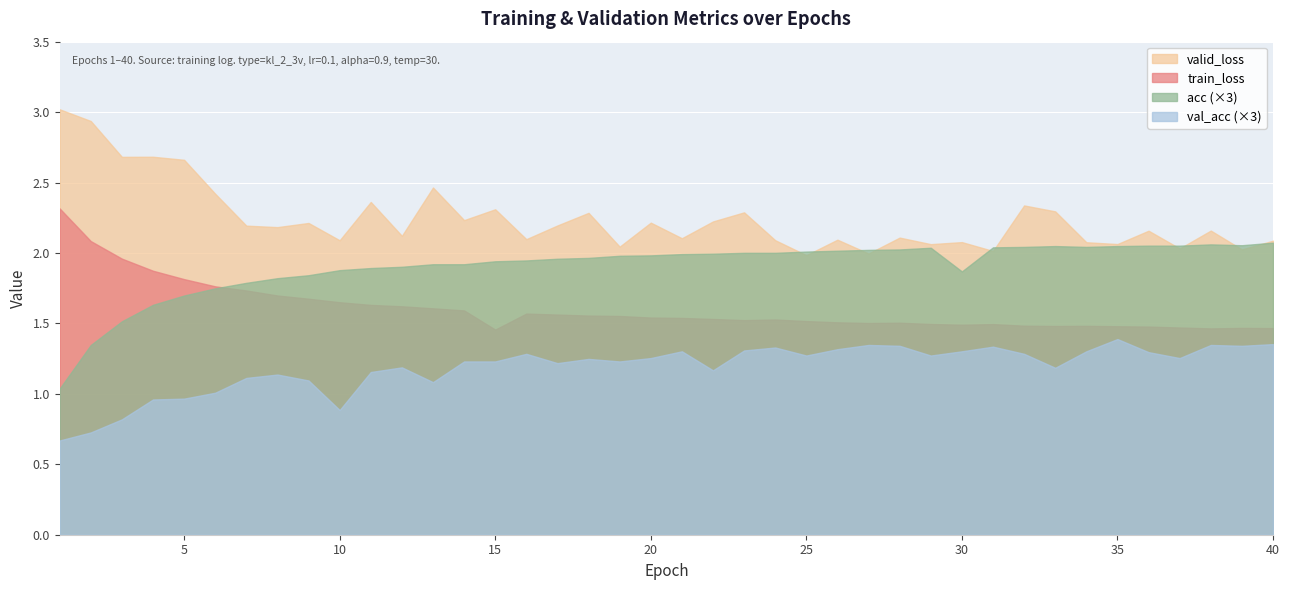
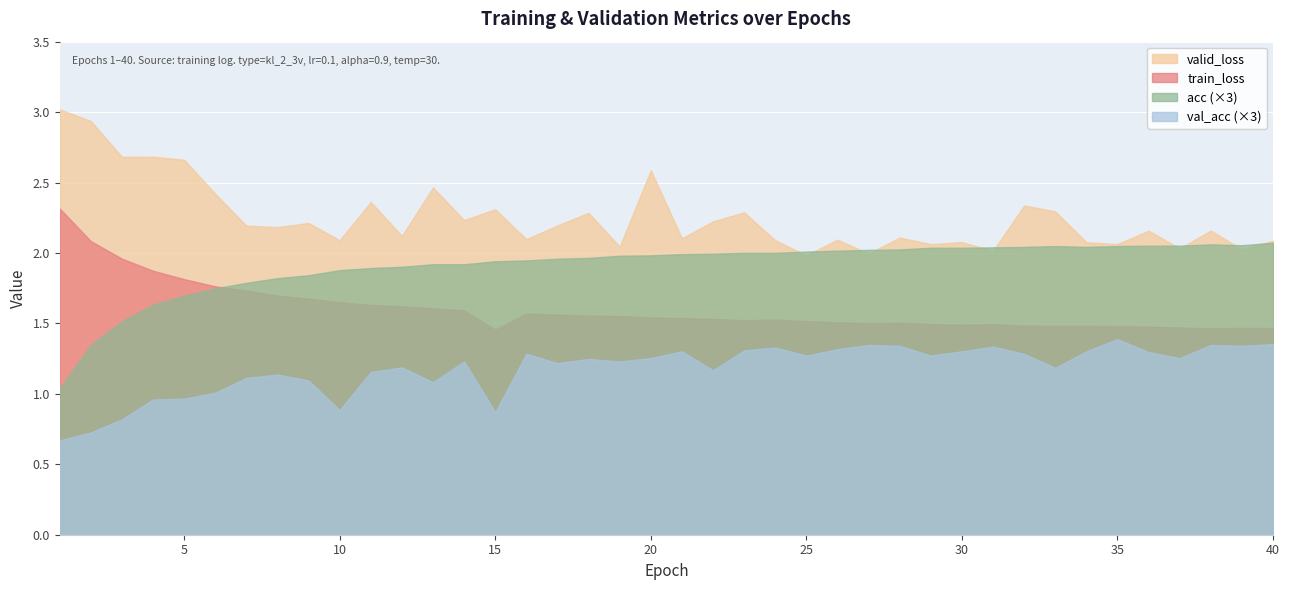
val_acc (×3), 15: 1.23 -> 0.87
valid_loss, 20: 2.22 -> 2.59
acc (×3), 30: 1.87 -> 2.04
